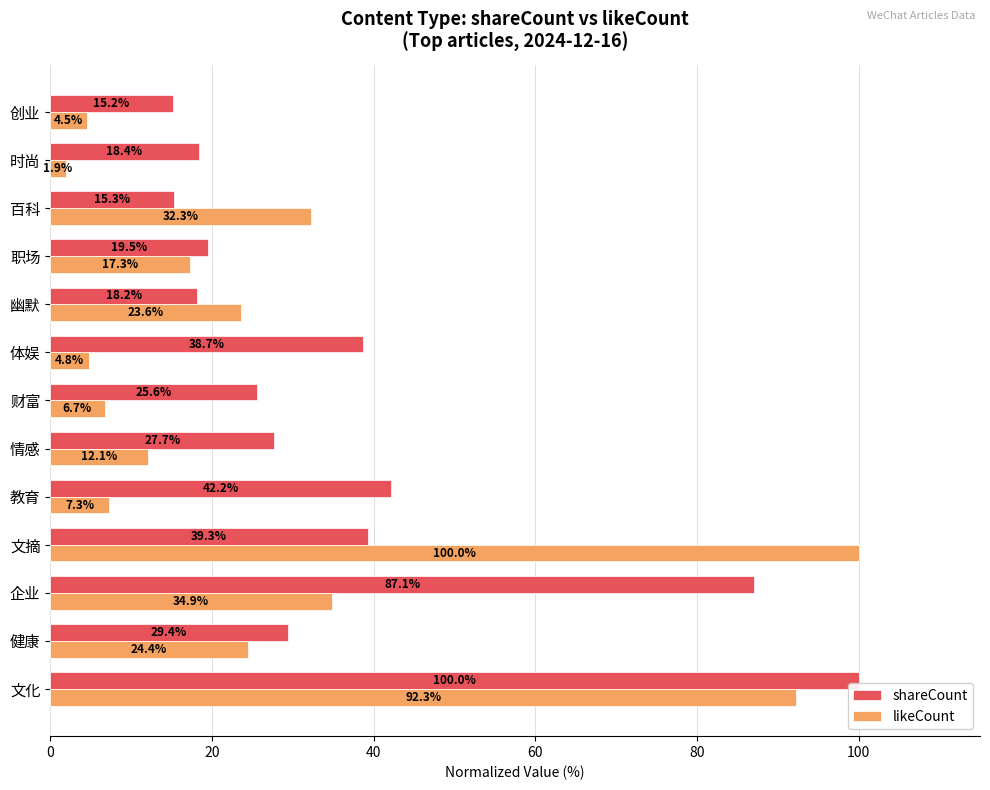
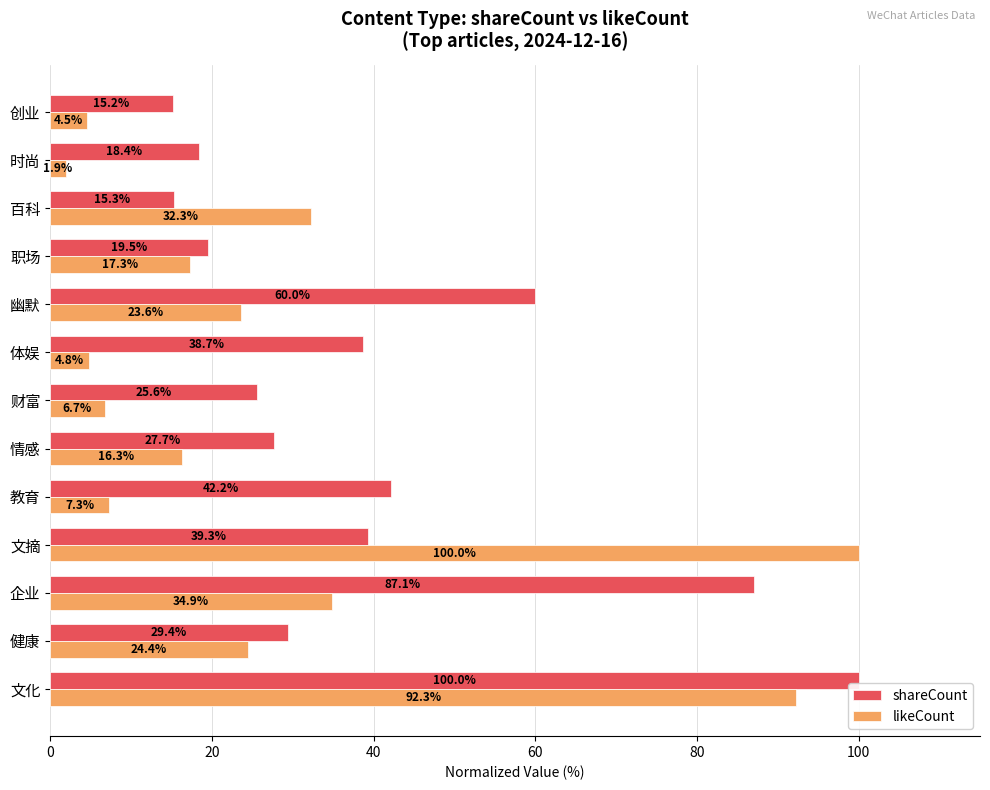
shareCount, 幽默: 18.2% -> 60.0%
likeCount, 情感: 12.1% -> 16.3%
